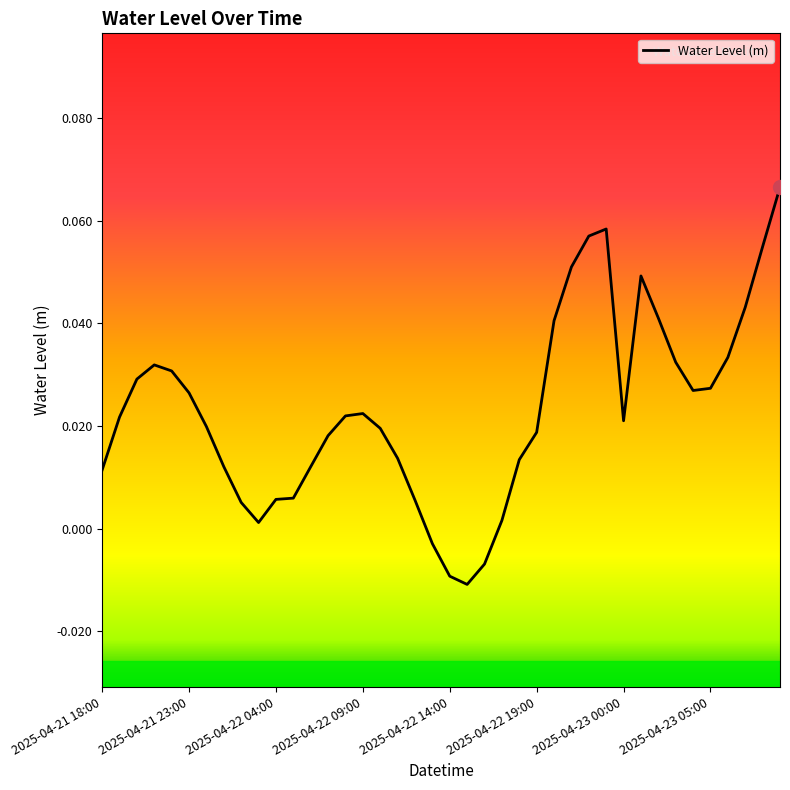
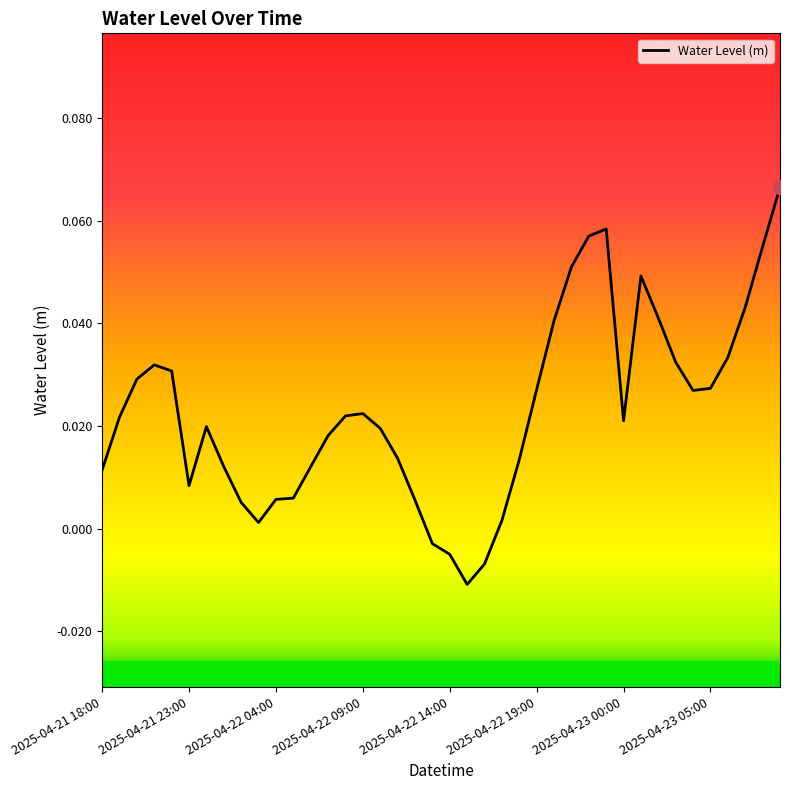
Water Level (m), 2025-04-21 23:00: 0.026 -> 0.008
Water Level (m), 2025-04-22 14:00: -0.009 -> -0.005
Water Level (m), 2025-04-22 19:00: 0.019 -> 0.027
